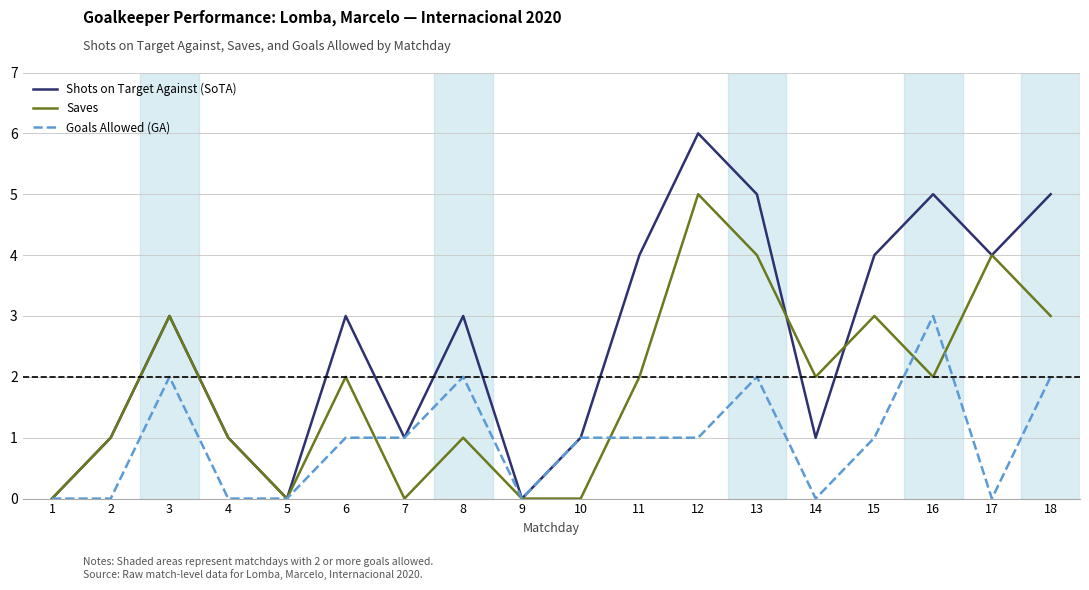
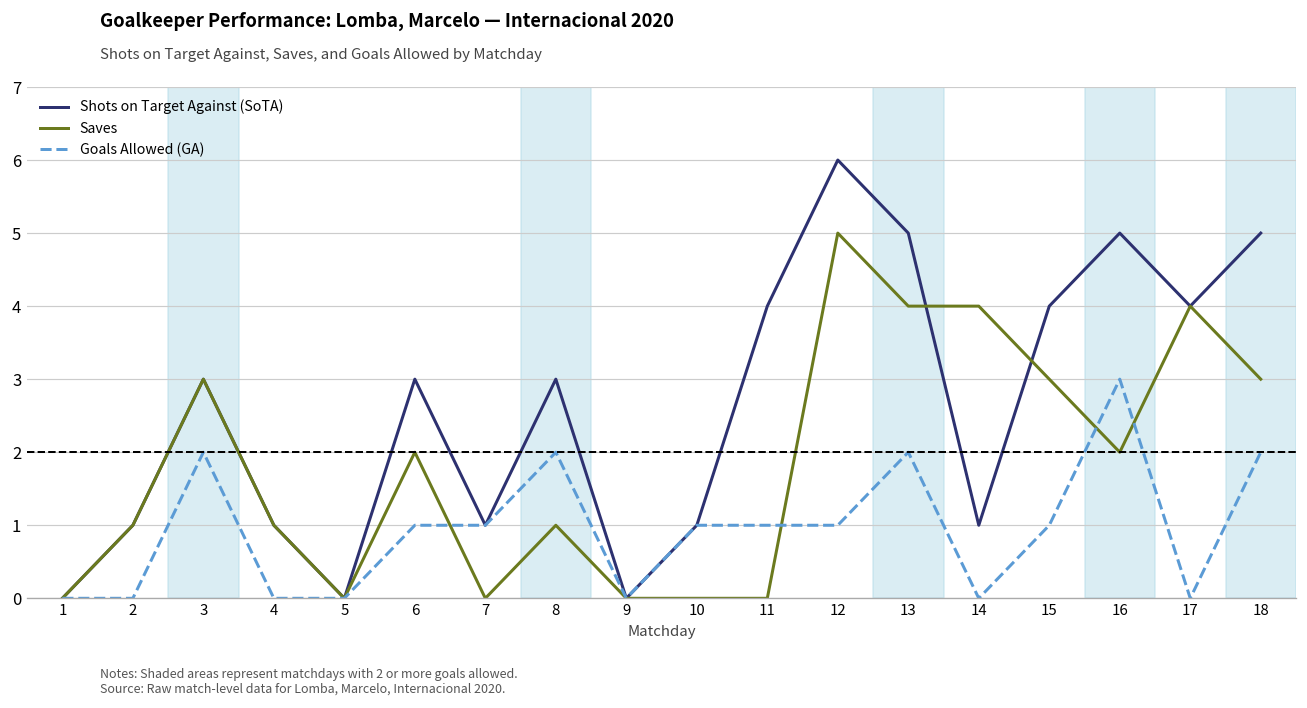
Saves, 11: 2 -> 0
Saves, 14: 2 -> 4
